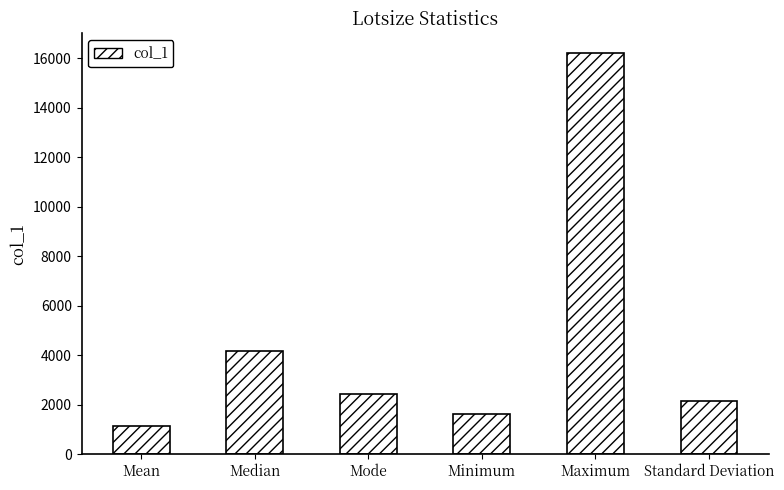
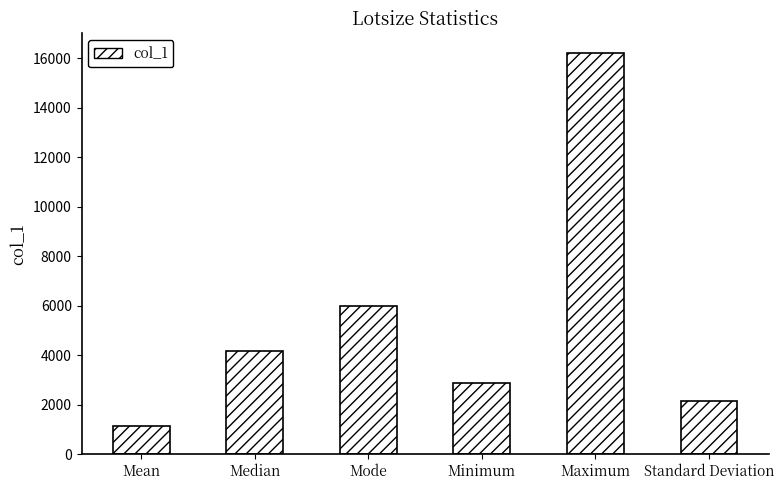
Mode: 2400 -> 6000
Minimum: 1700 -> 2900
